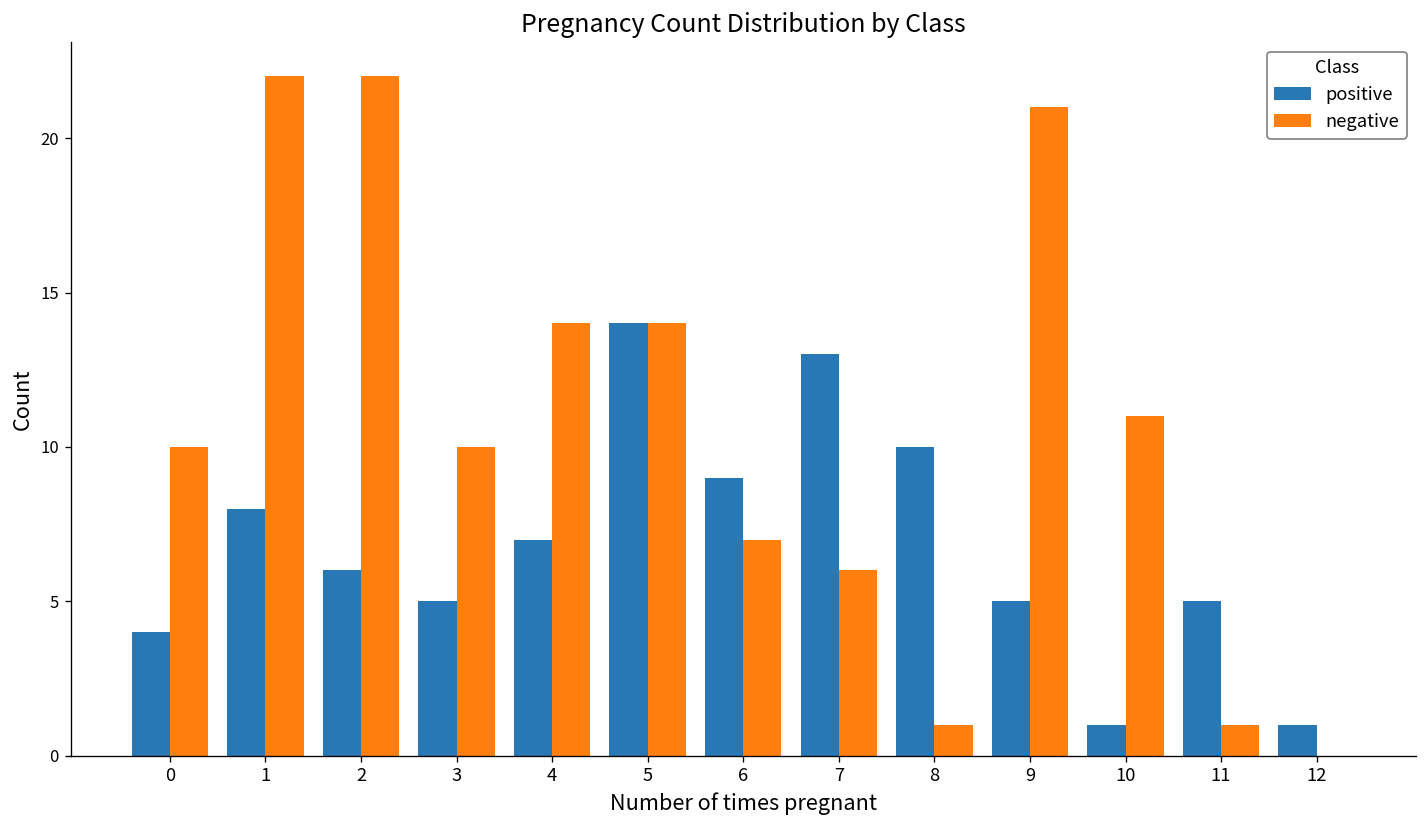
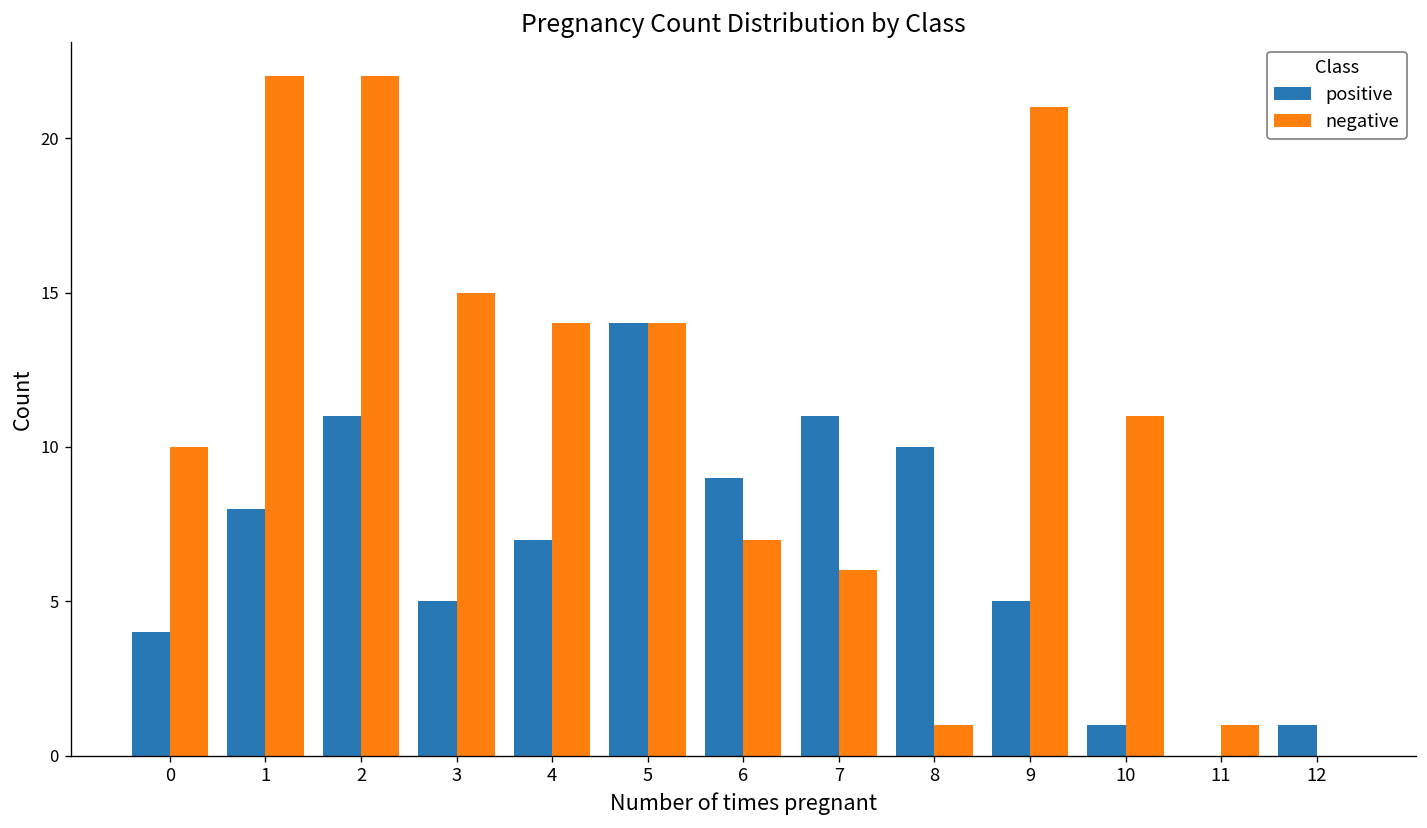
positive, 2: 6 -> 11
negative, 3: 10 -> 15
positive, 7: 13 -> 11
positive, 11: 5 -> 0
